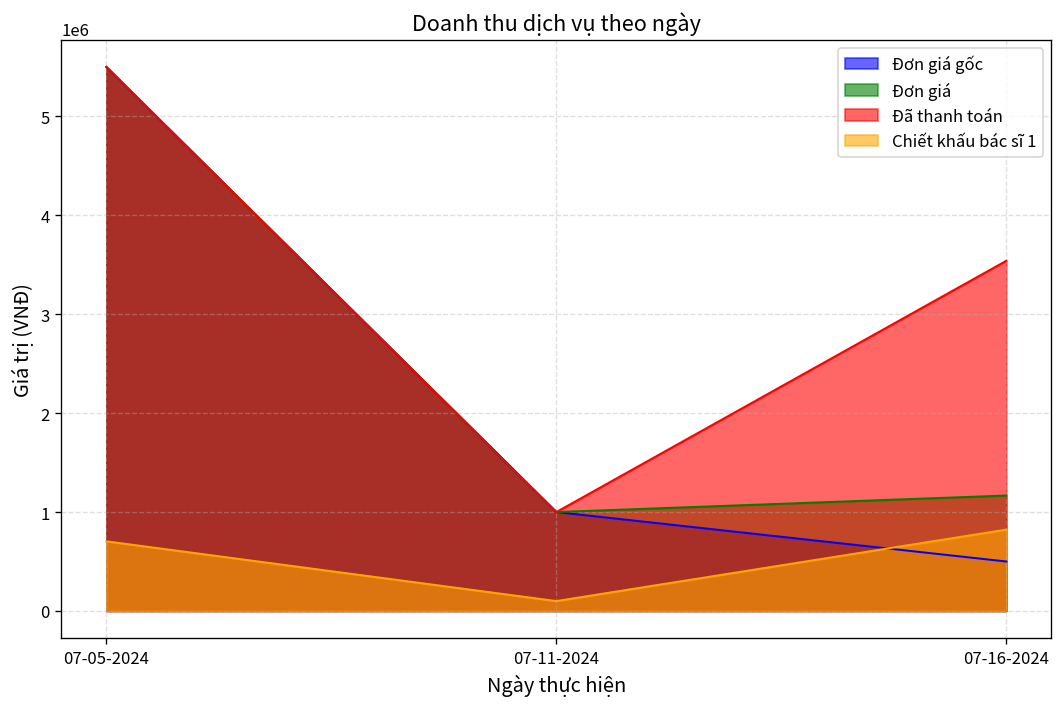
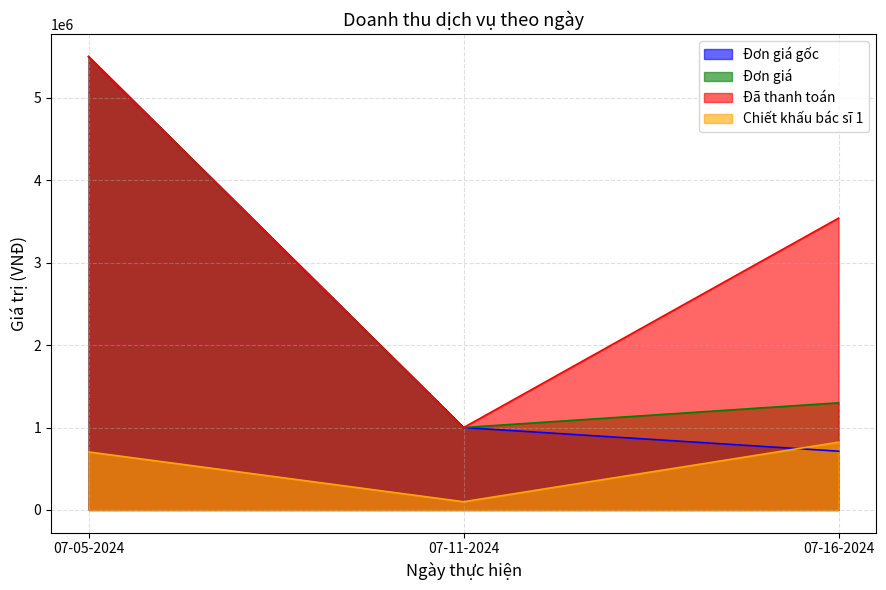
Đơn giá gốc, 07-16-2024: 500000 -> 700000
Đơn giá, 07-16-2024: 1200000 -> 1300000
